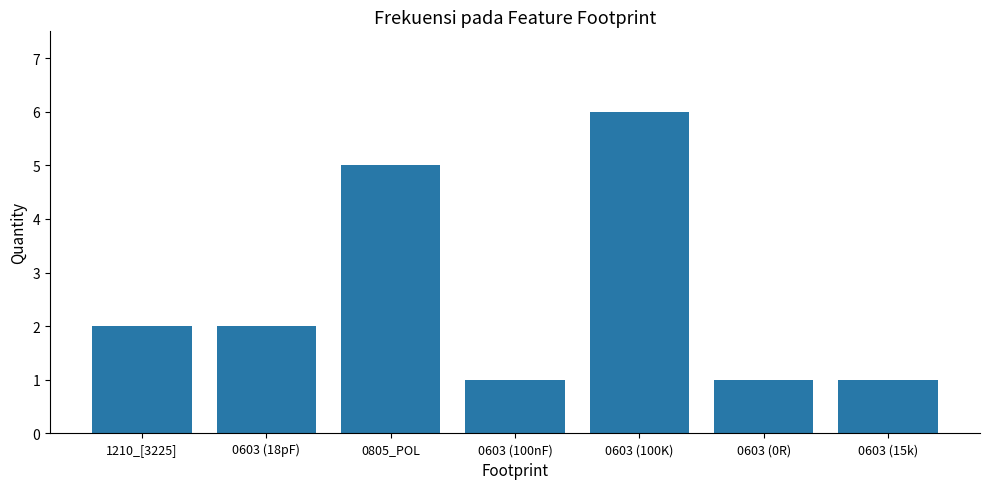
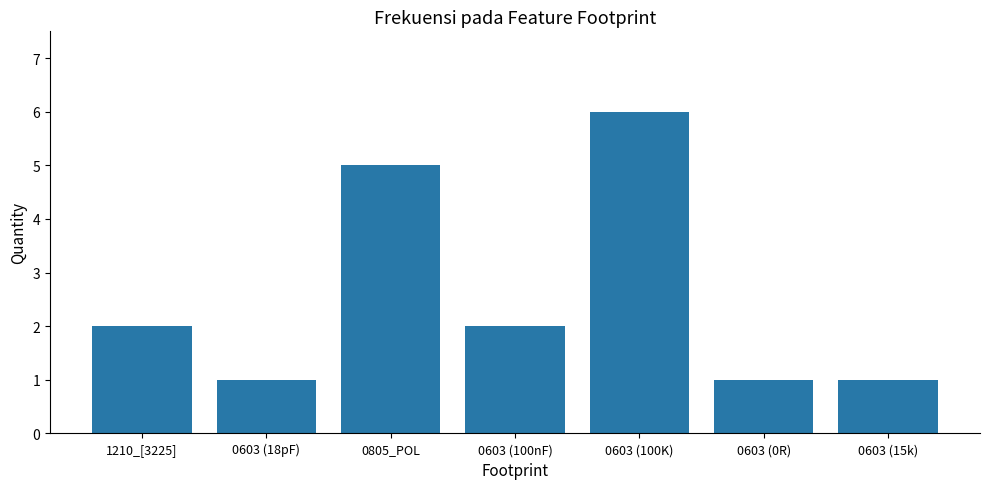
0603 (18pF): 2 -> 1
0603 (100nF): 1 -> 2
